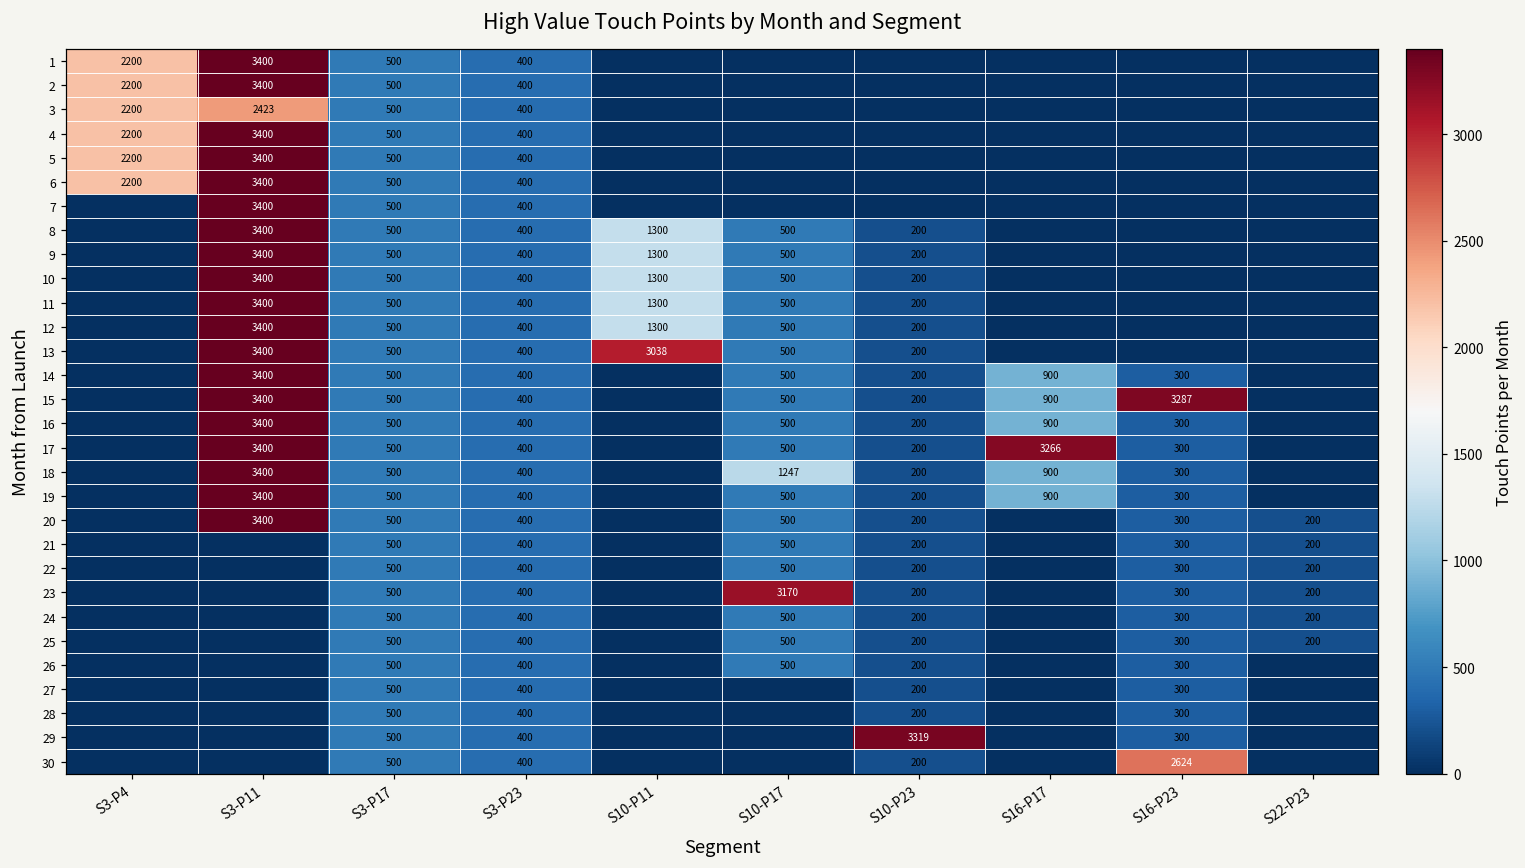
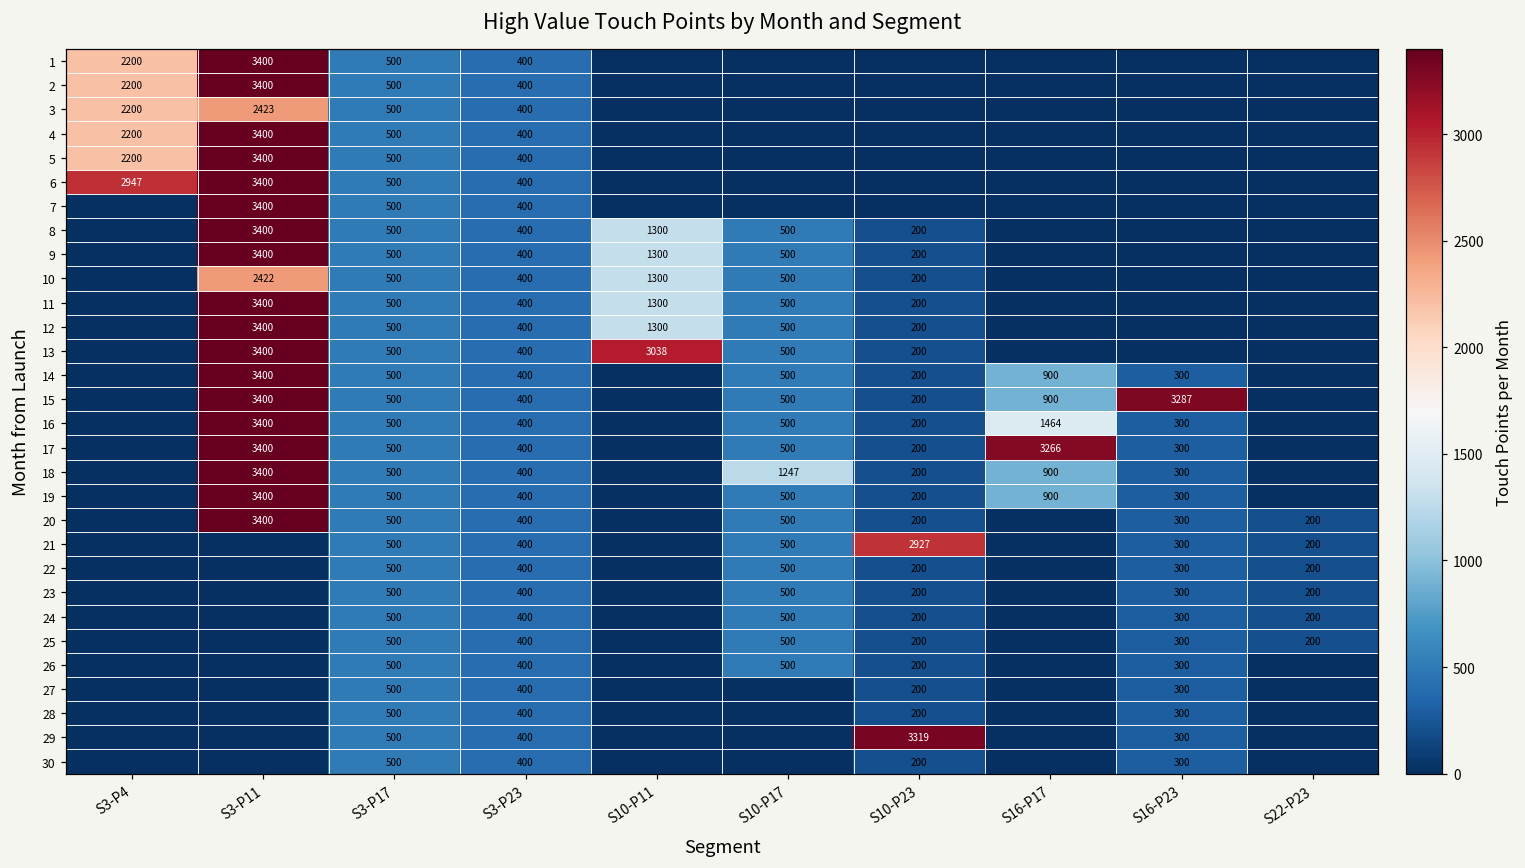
6, S3-P4: 2200 -> 2947
10, S3-P11: 3400 -> 2422
16, S16-P17: 900 -> 1464
21, S10-P23: 200 -> 2927
23, S10-P17: 3170 -> 500
30, S16-P23: 2624 -> 300
